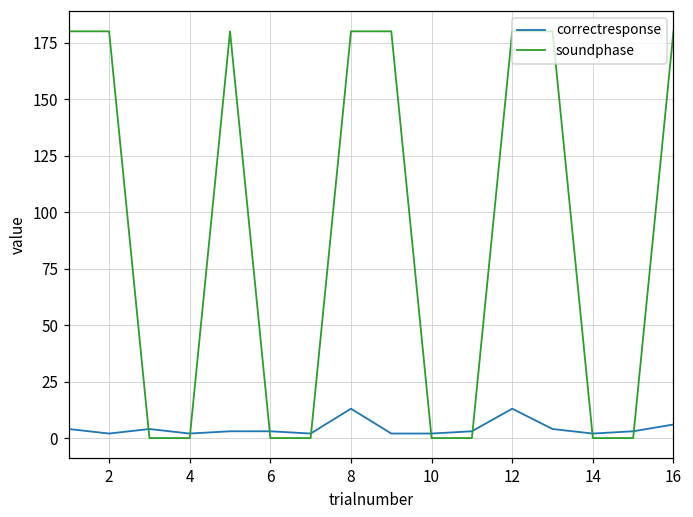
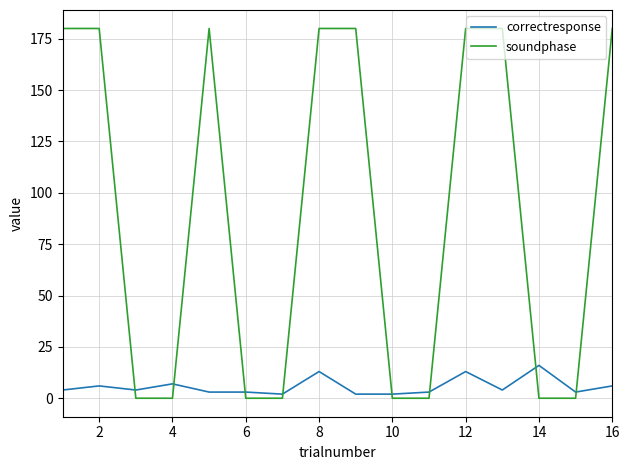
correctresponse, 2: 2 -> 6
correctresponse, 4: 2 -> 7
correctresponse, 14: 2 -> 16
